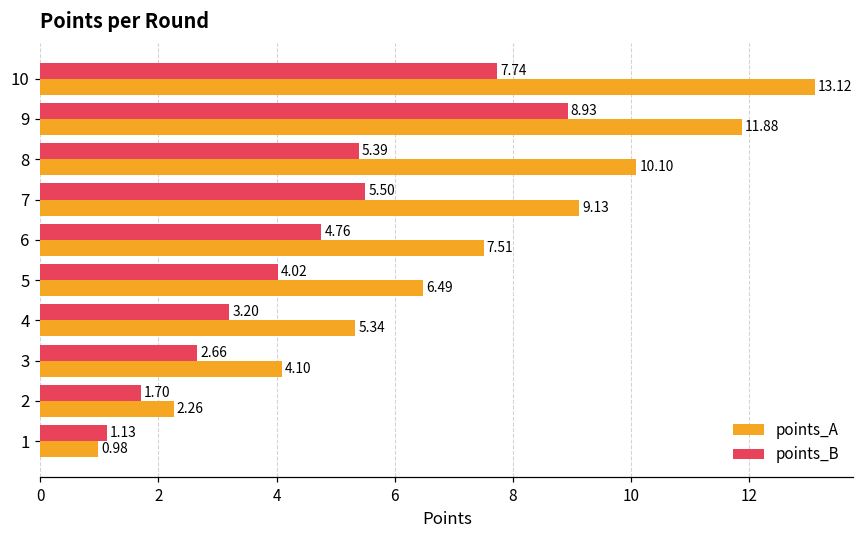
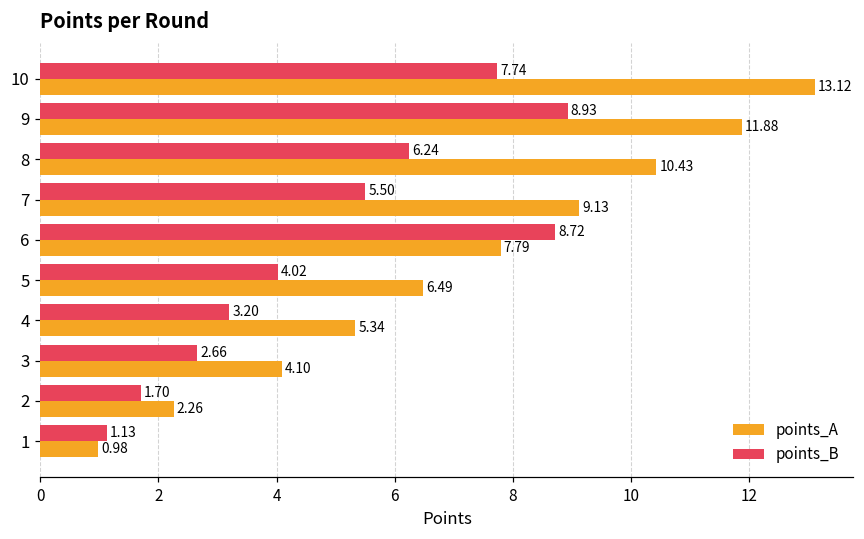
points_B, 8: 5.39 -> 6.24
points_A, 8: 10.10 -> 10.43
points_B, 6: 4.76 -> 8.72
points_A, 6: 7.51 -> 7.79
